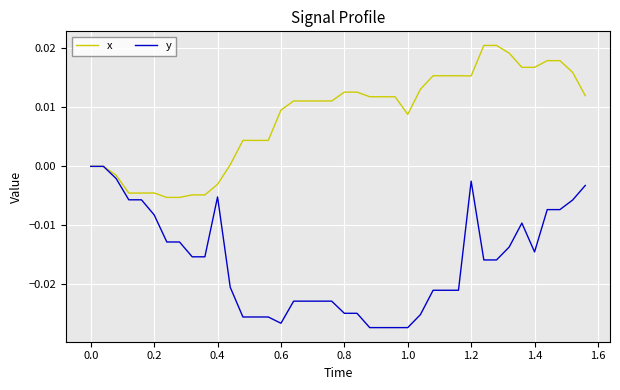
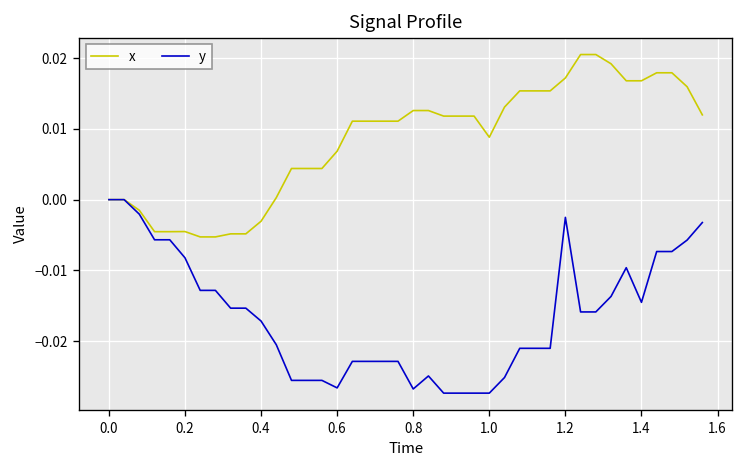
y, 0.4: -0.005 -> -0.017
x, 0.6: 0.010 -> 0.007
y, 0.8: -0.025 -> -0.027
x, 1.2: 0.015 -> 0.017
